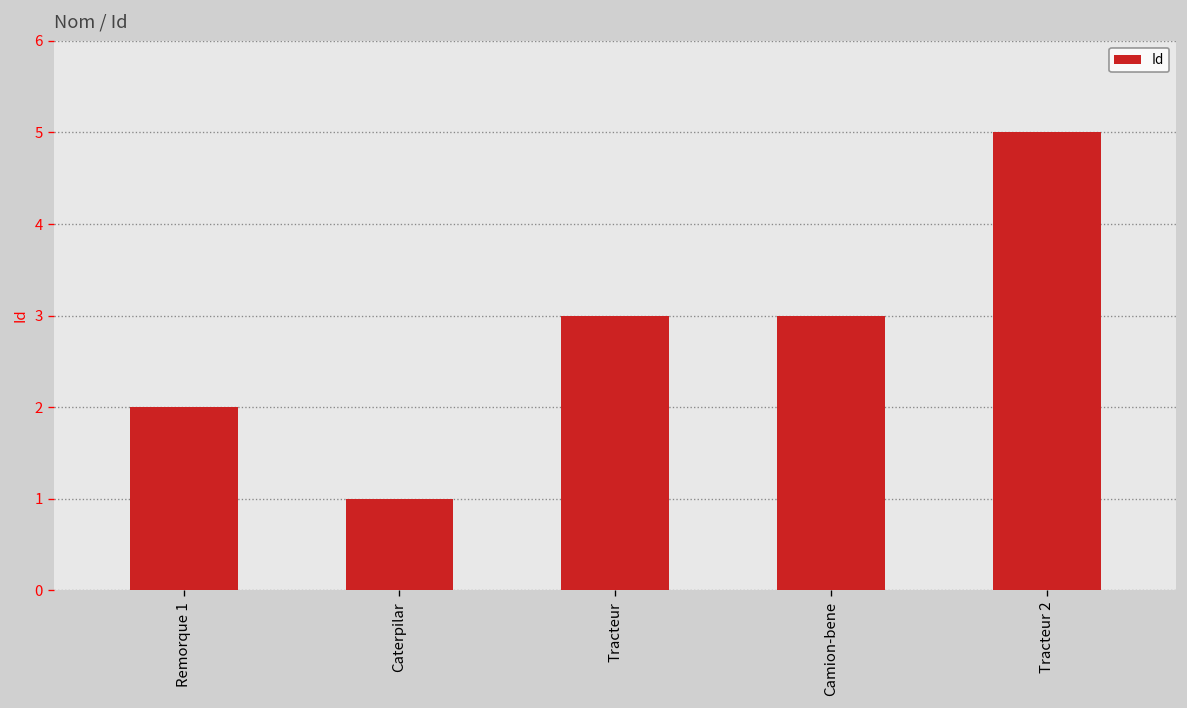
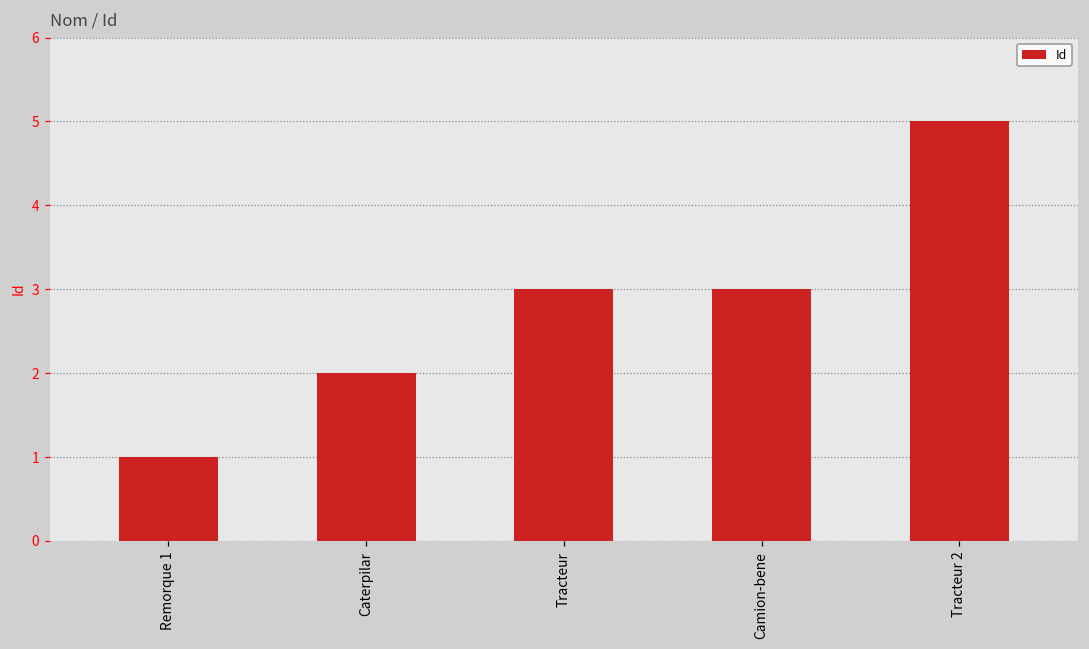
Remorque 1: 2 -> 1
Caterpilar: 1 -> 2
